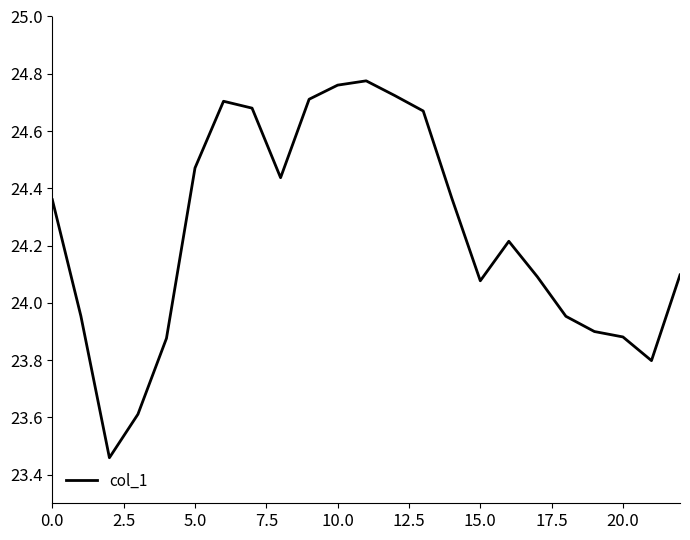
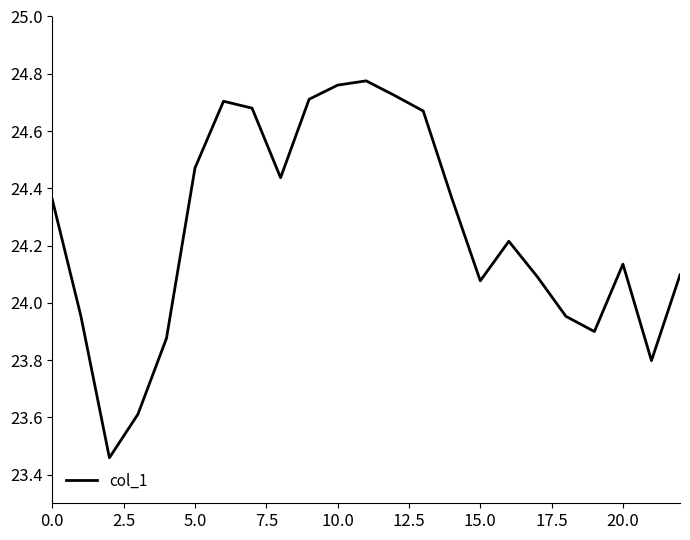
20.0: 23.88 -> 24.14
